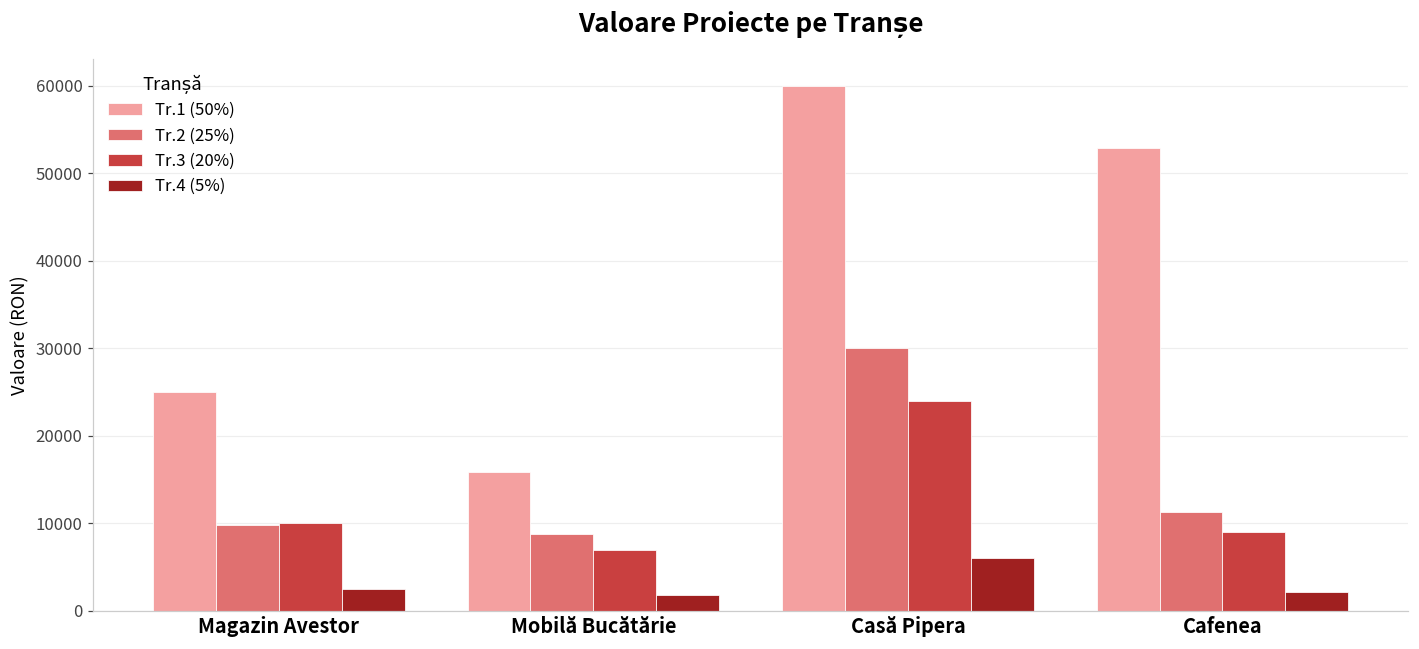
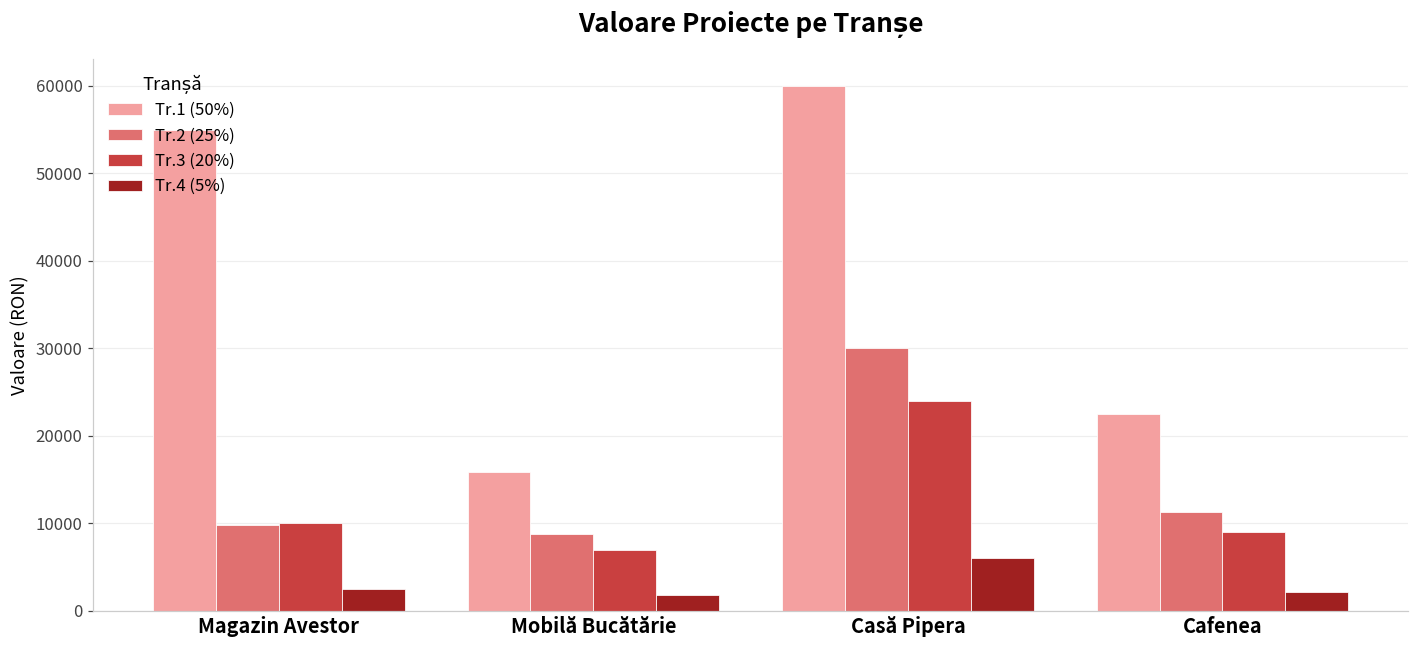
Tr.1 (50%), Magazin Avestor: 25000 -> 55000
Tr.1 (50%), Cafenea: 53000 -> 23000
